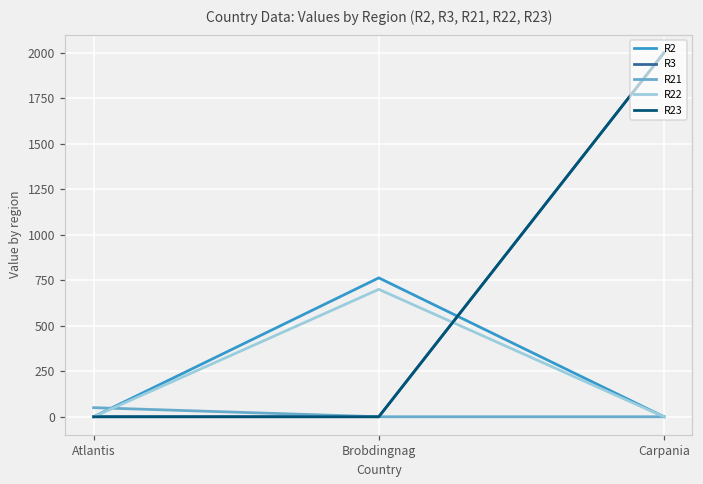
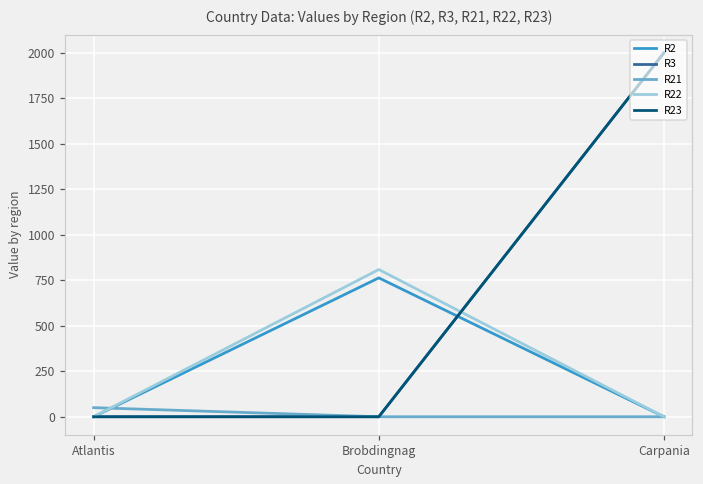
R22, Brobdingnag: 700 -> 810
